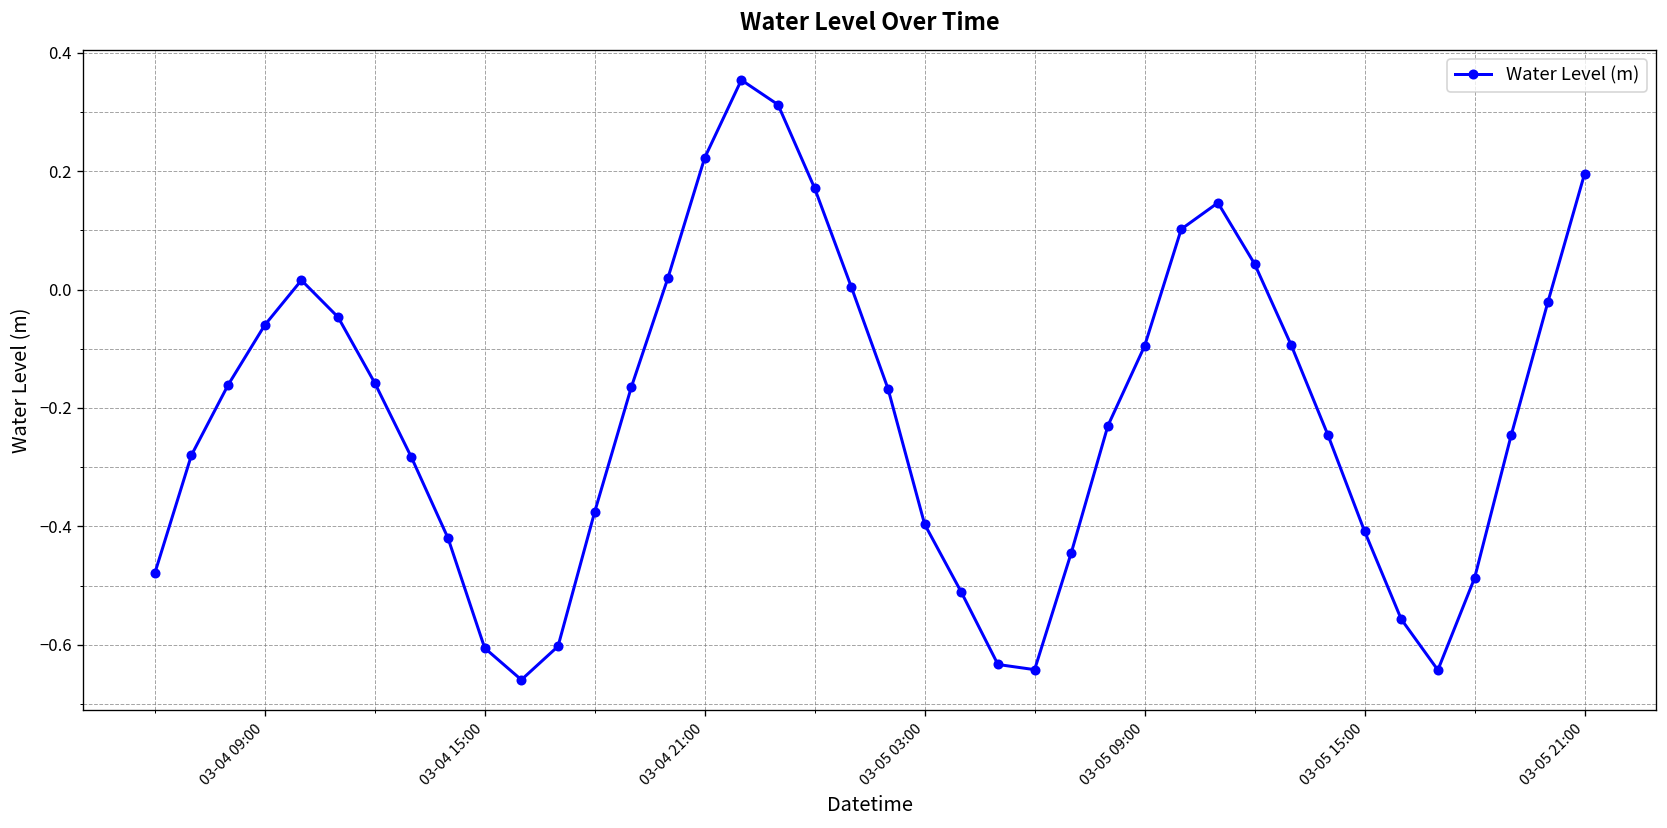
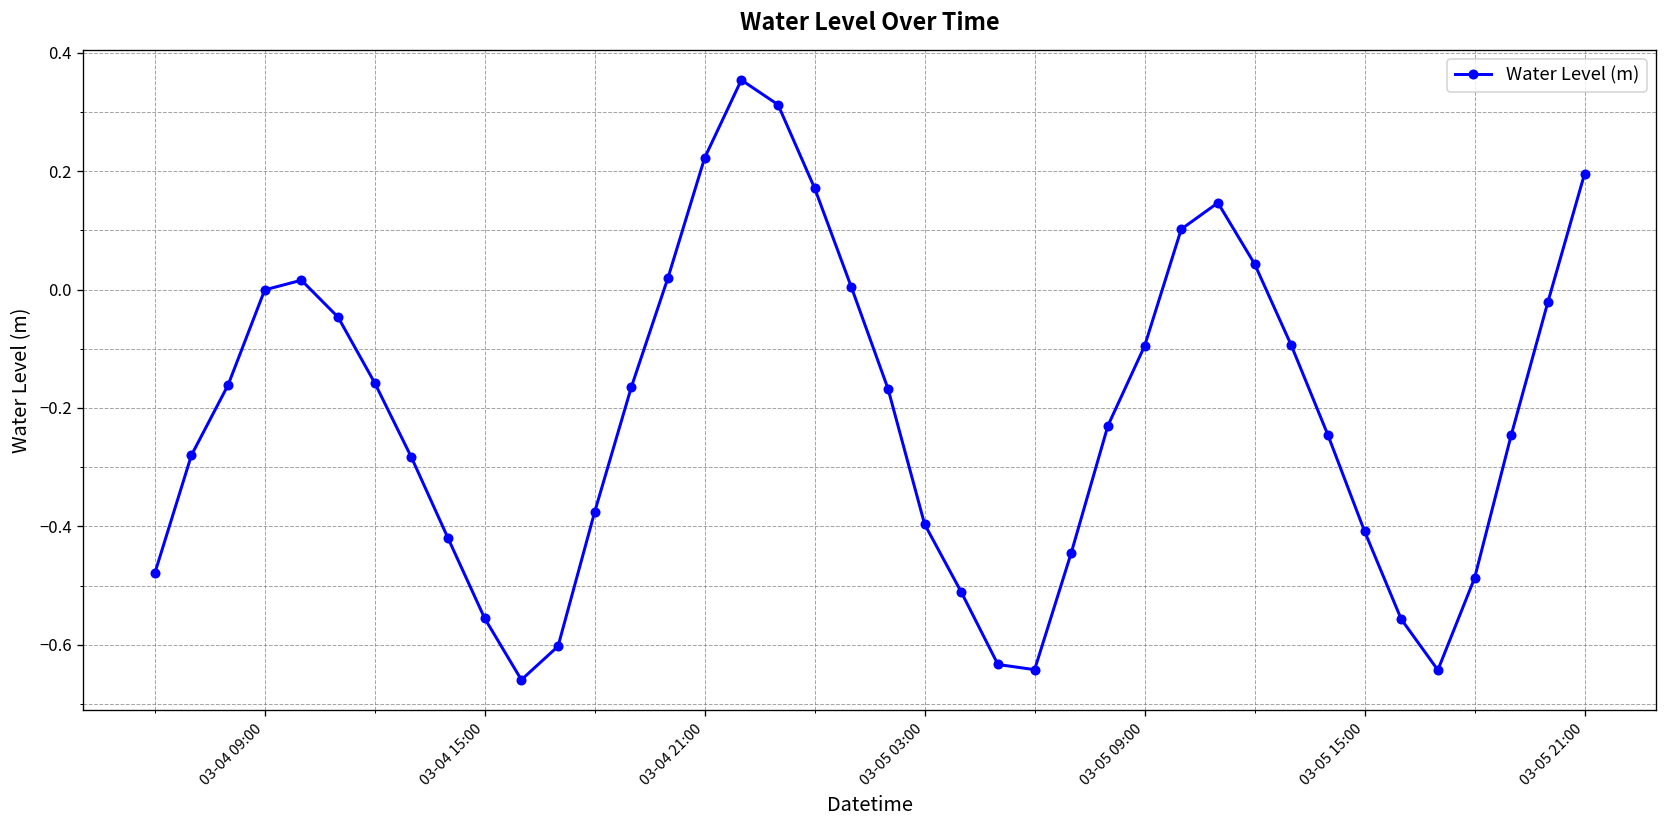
03-04 09:00: -0.06 -> 0.00
03-04 15:00: -0.61 -> -0.56
